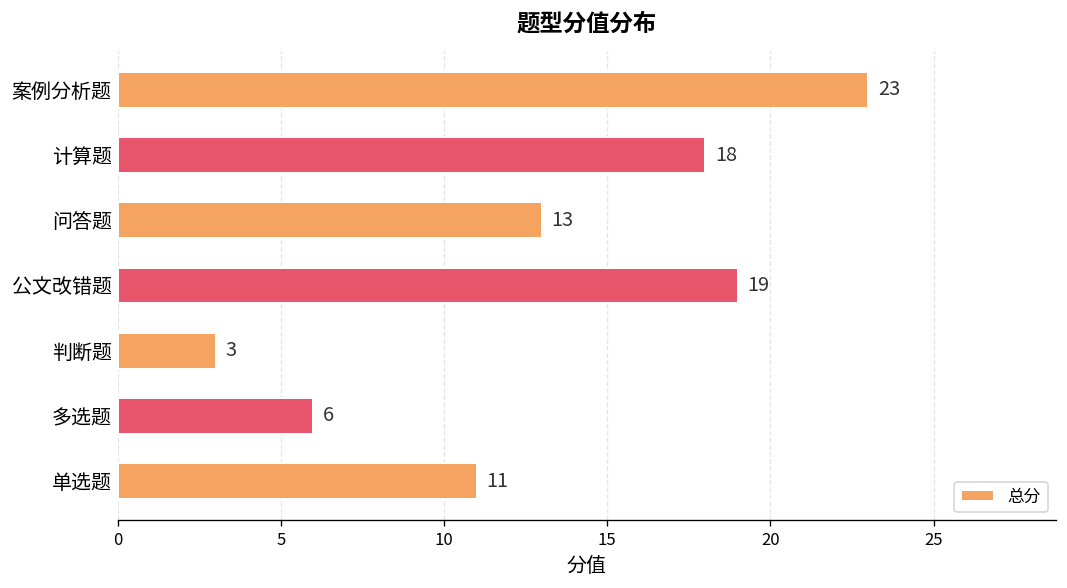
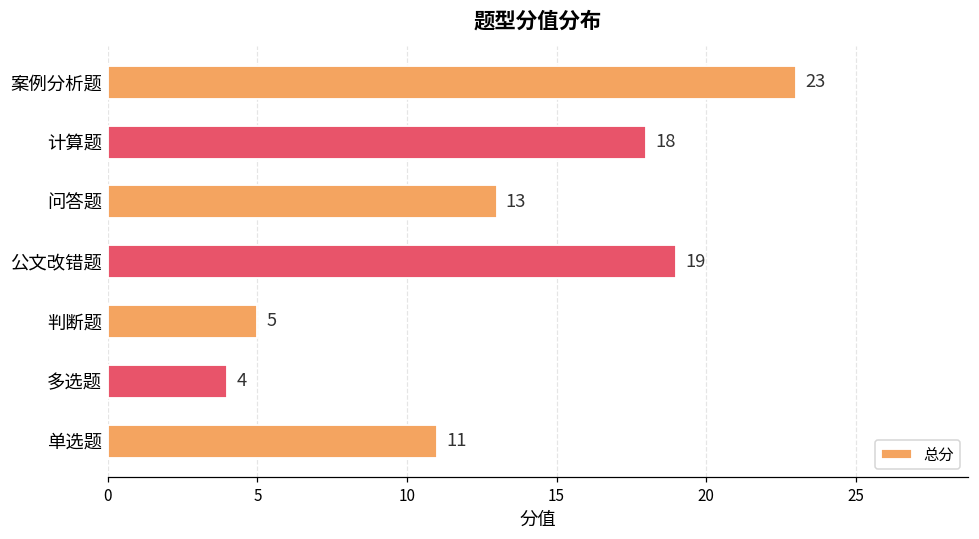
判断题: 3 -> 5
多选题: 6 -> 4
